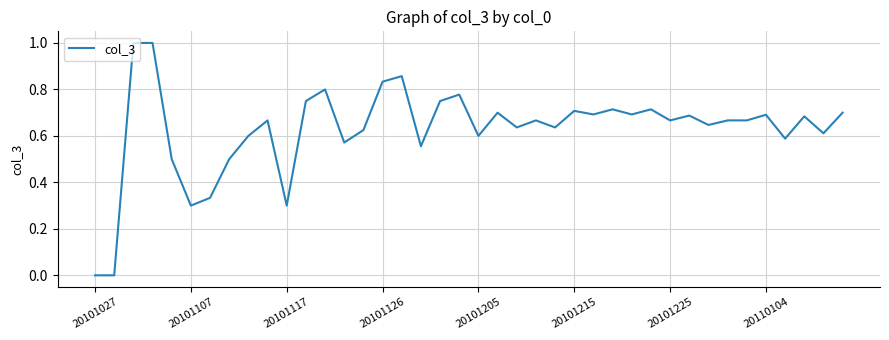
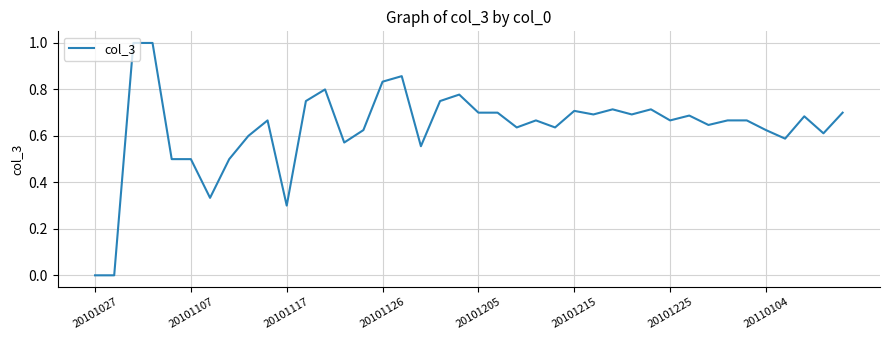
20101107: 0.3 -> 0.5
20101205: 0.6 -> 0.7
20110104: 0.69 -> 0.63
